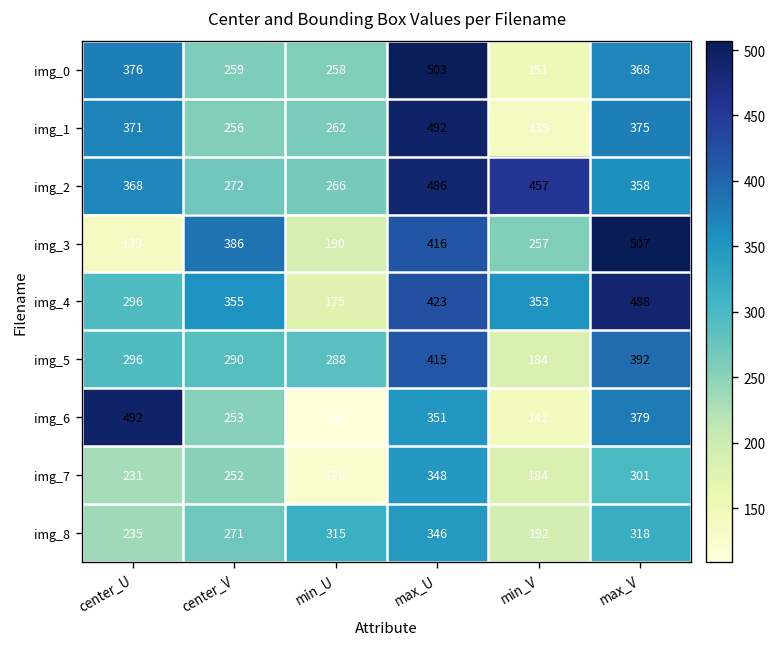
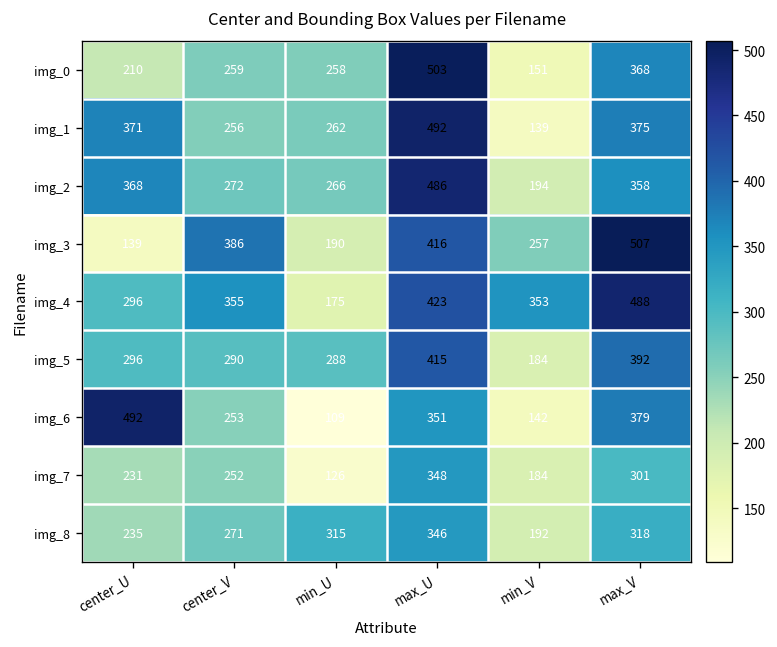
img_0, center_U: 376 -> 210
img_2, min_V: 457 -> 194
